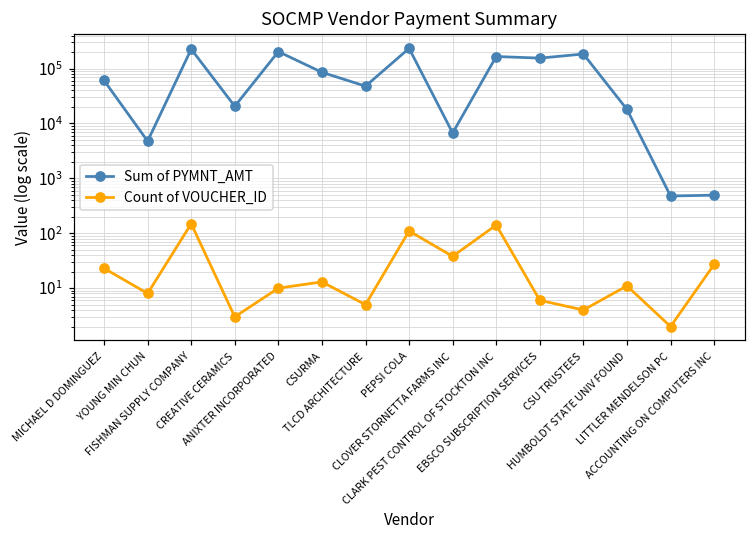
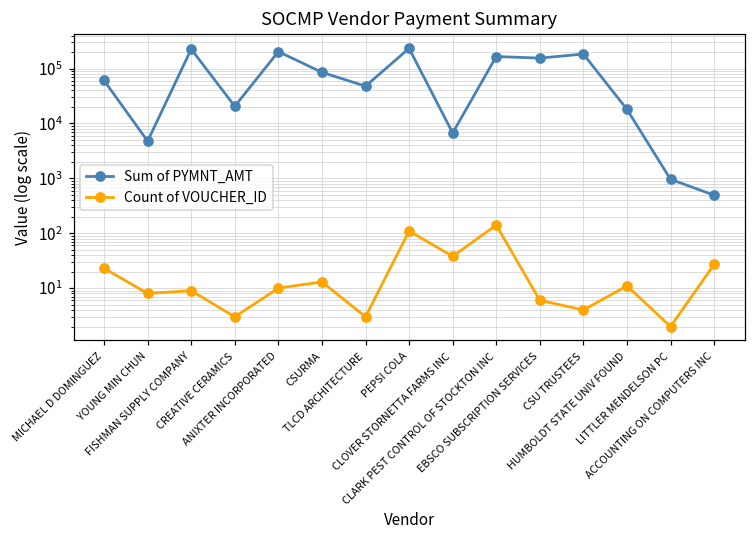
Count of VOUCHER_ID, FISHMAN SUPPLY COMPANY: 150 -> 9
Count of VOUCHER_ID, TLCD ARCHITECTURE: 5 -> 3
Sum of PYMNT_AMT, LITTLER MENDELSON PC: 500 -> 1000
